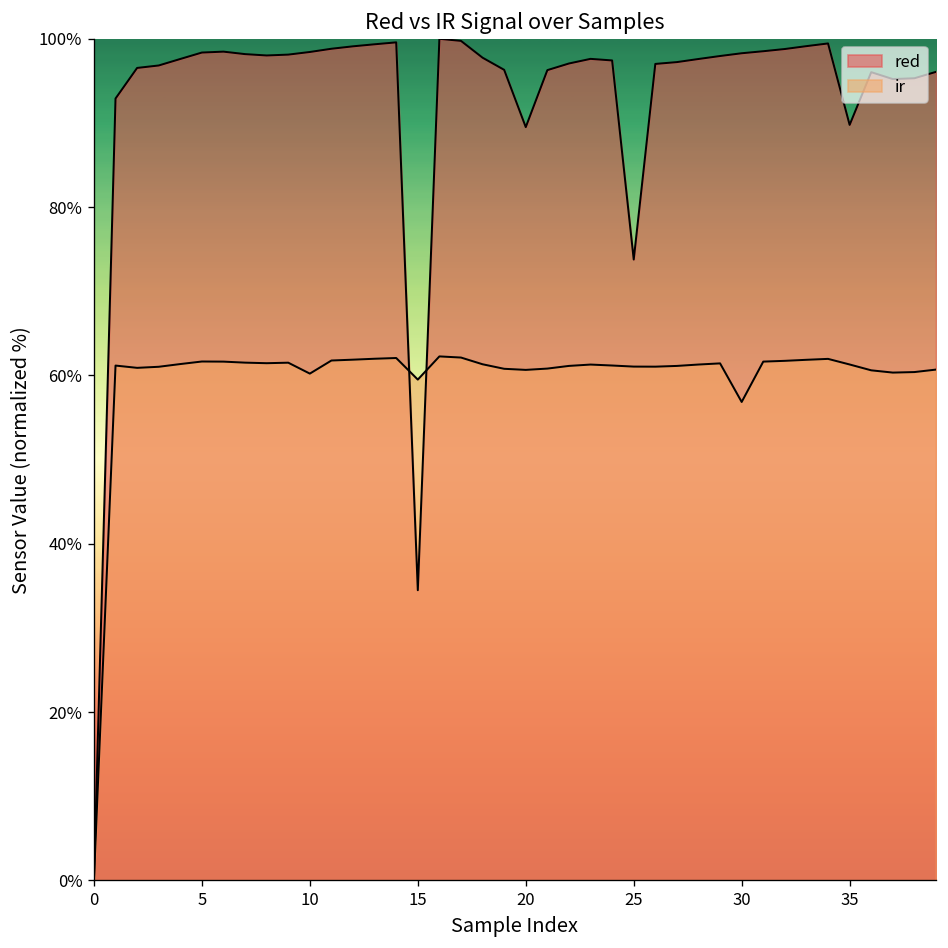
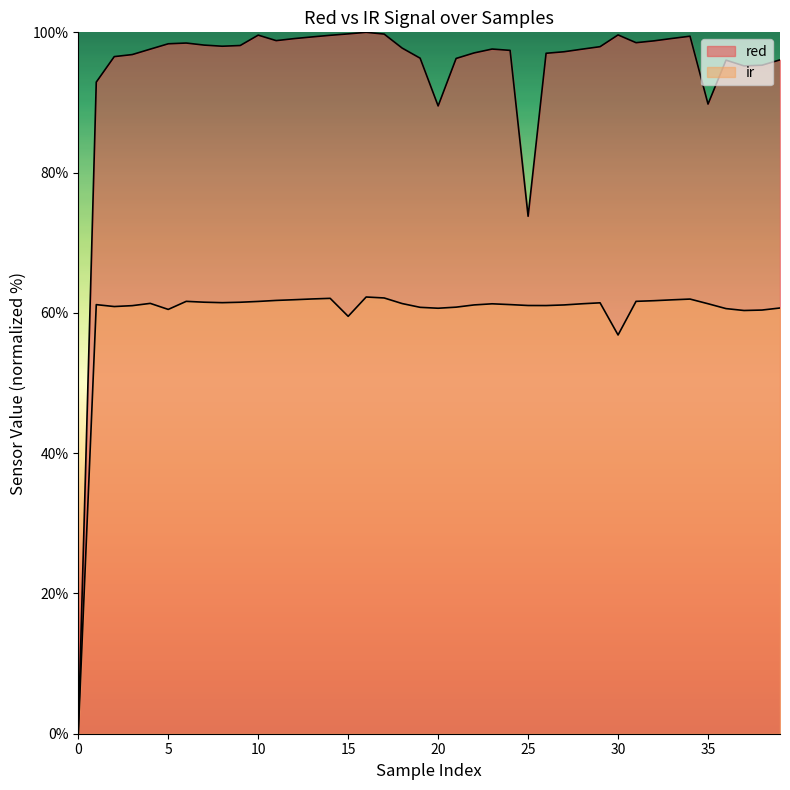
ir, 5: 62% -> 60%
red, 10: 98% -> 100%
ir, 10: 60% -> 62%
red, 15: 34% -> 100%
red, 30: 98% -> 100%
